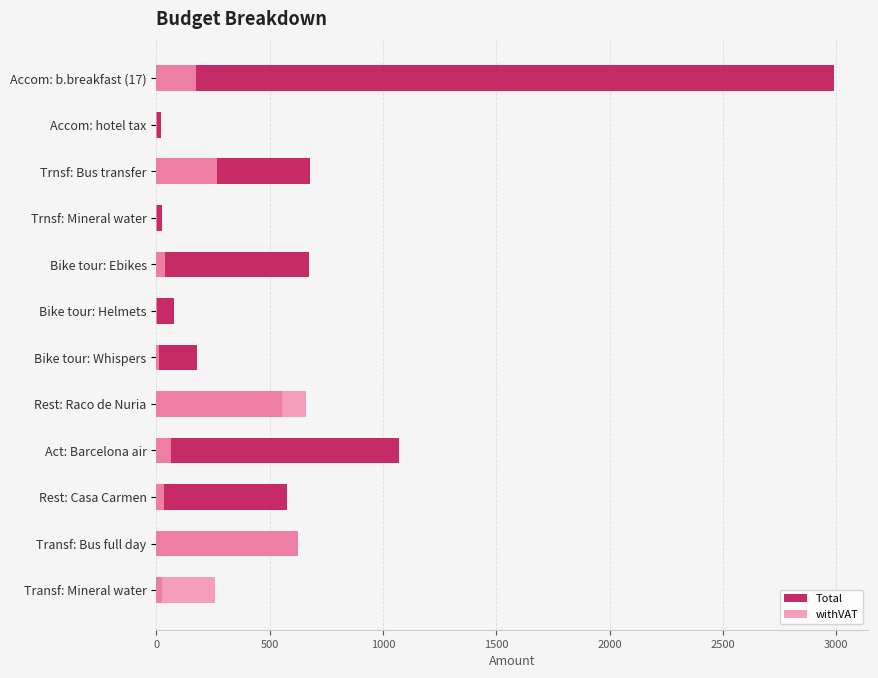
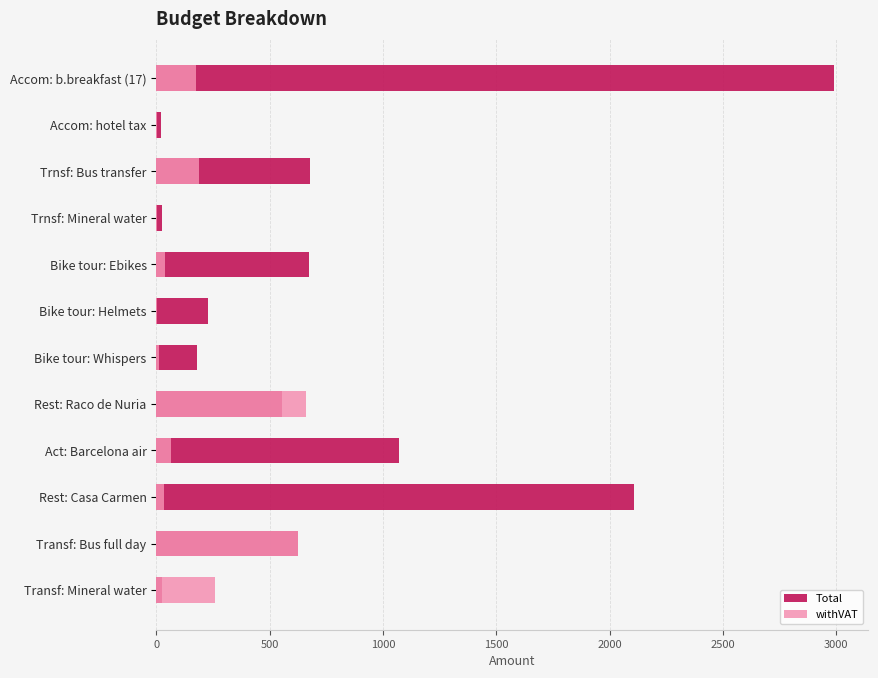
withVAT, Trnsf: Bus transfer: 270 -> 190
Total, Bike tour: Helmets: 80 -> 230
Total, Rest: Casa Carmen: 580 -> 2110
